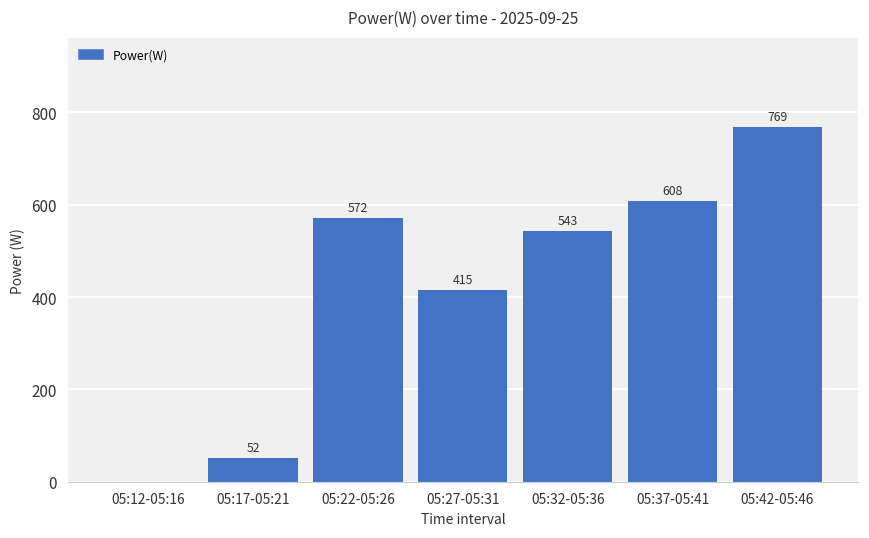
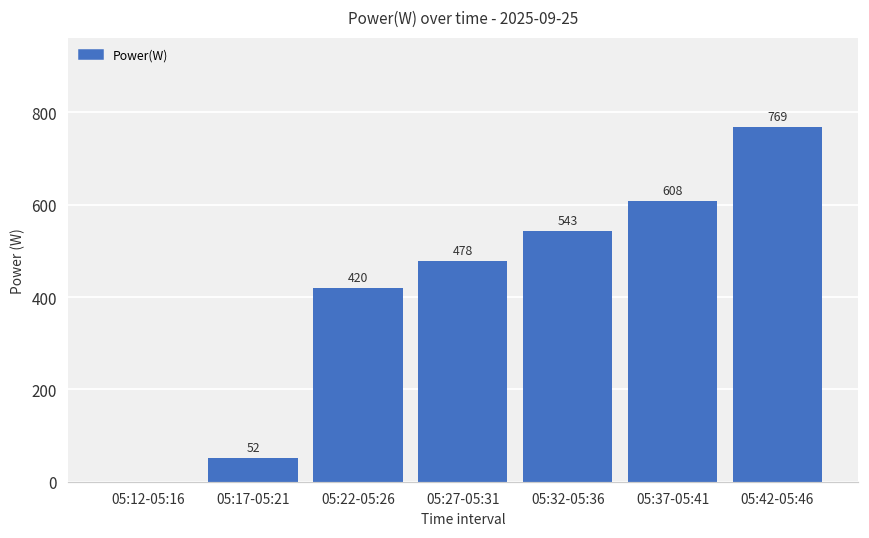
05:22-05:26: 572 -> 420
05:27-05:31: 415 -> 478
